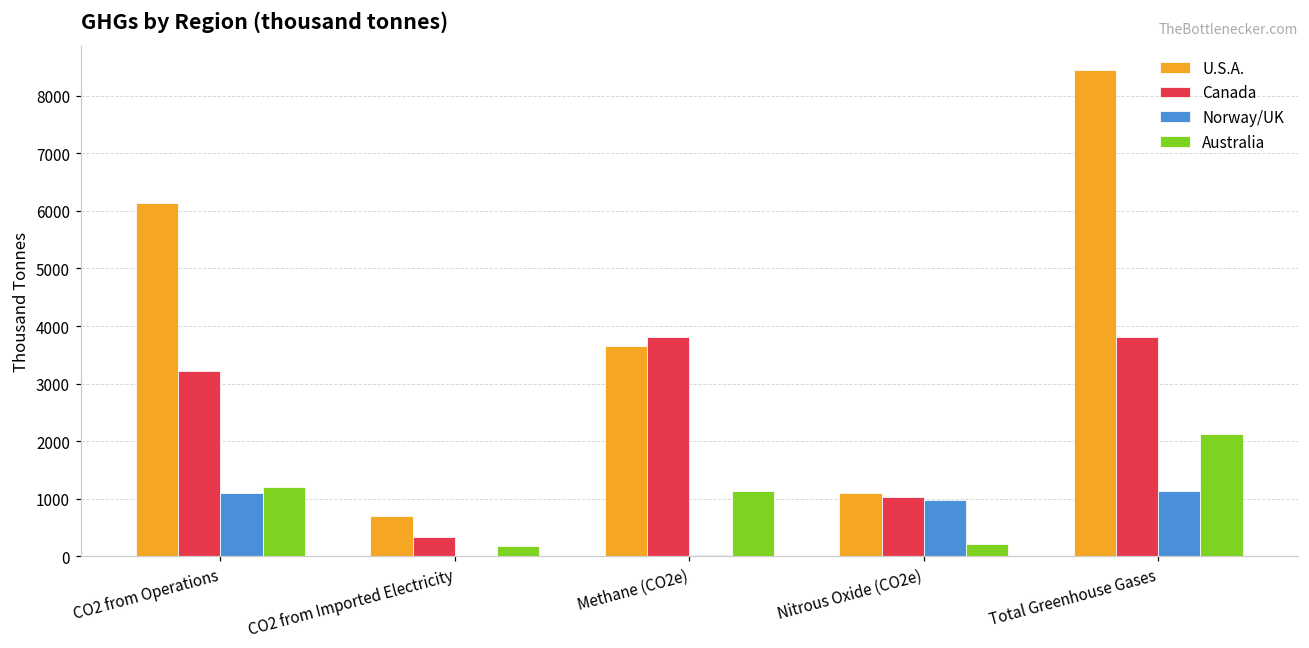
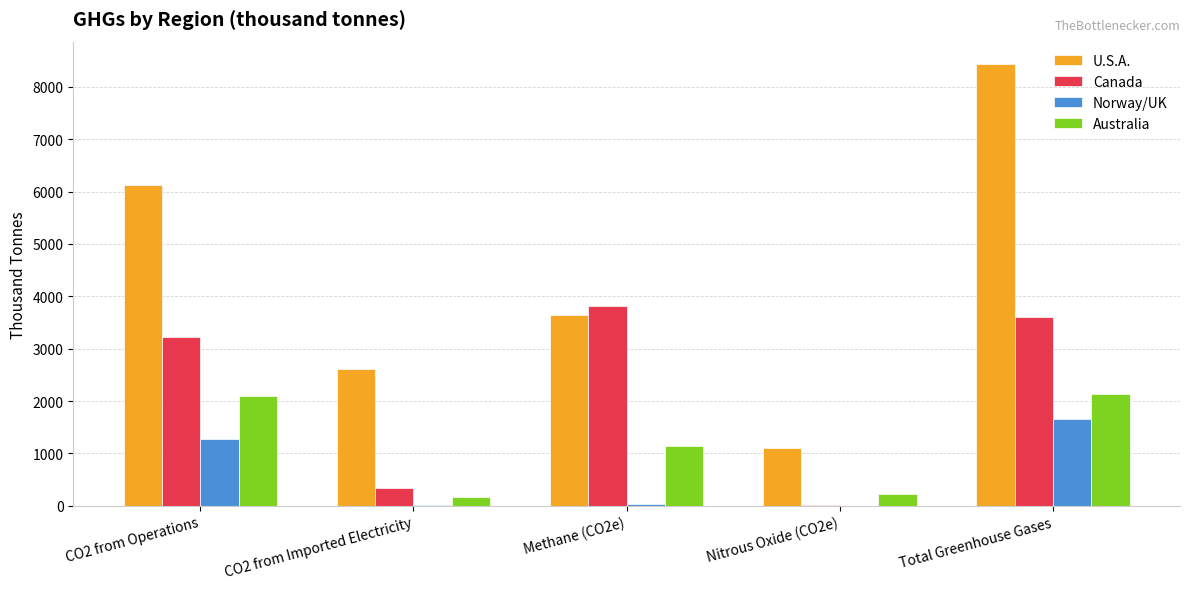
Norway/UK, CO2 from Operations: 1100 -> 1300
Australia, CO2 from Operations: 1200 -> 2100
U.S.A., CO2 from Imported Electricity: 700 -> 2600
Canada, Nitrous Oxide (CO2e): 1000 -> 0
Norway/UK, Nitrous Oxide (CO2e): 1000 -> 0
Canada, Total Greenhouse Gases: 3800 -> 3600
Norway/UK, Total Greenhouse Gases: 1100 -> 1700
